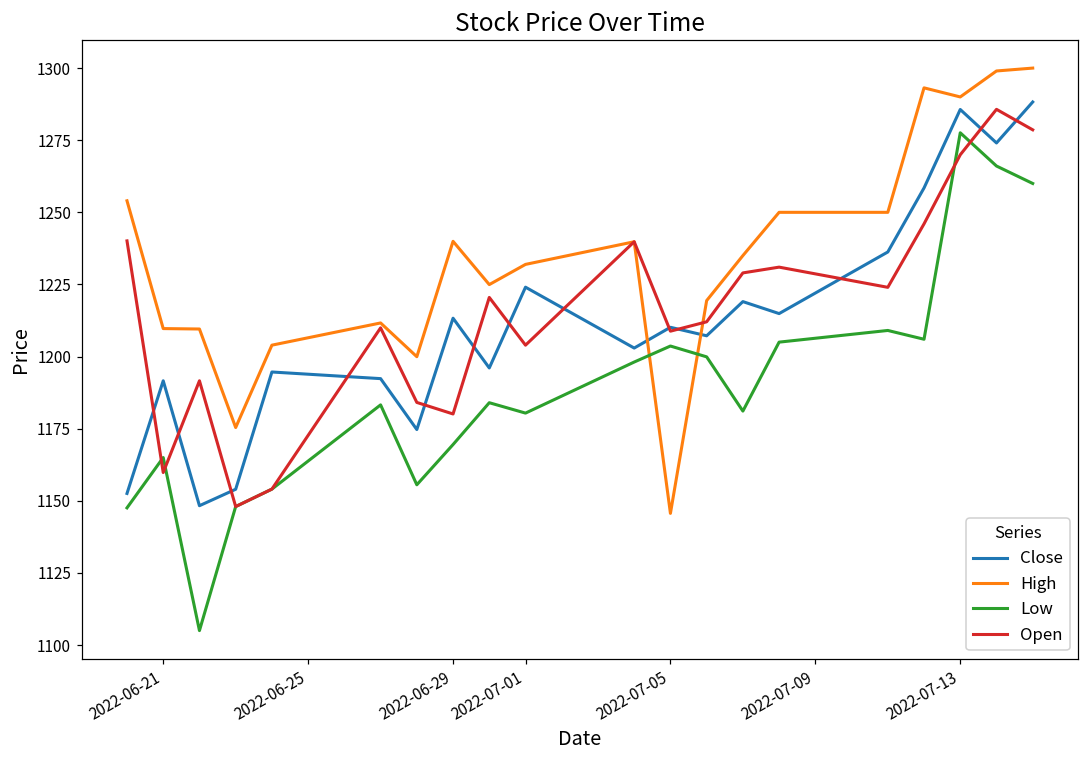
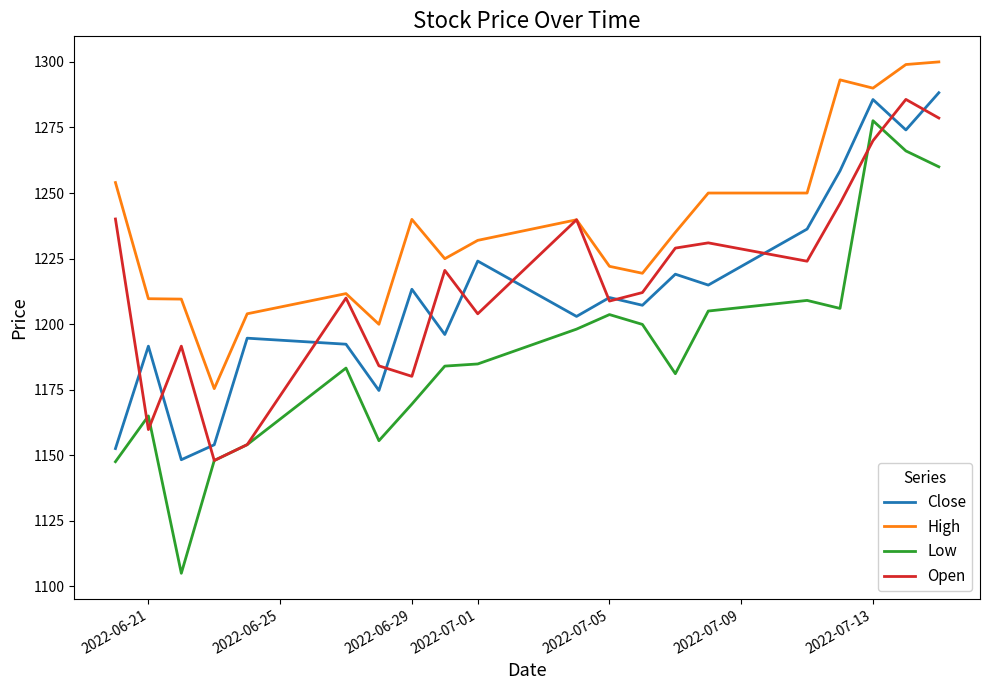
Low, 2022-07-01: 1180 -> 1185
High, 2022-07-05: 1146 -> 1222
